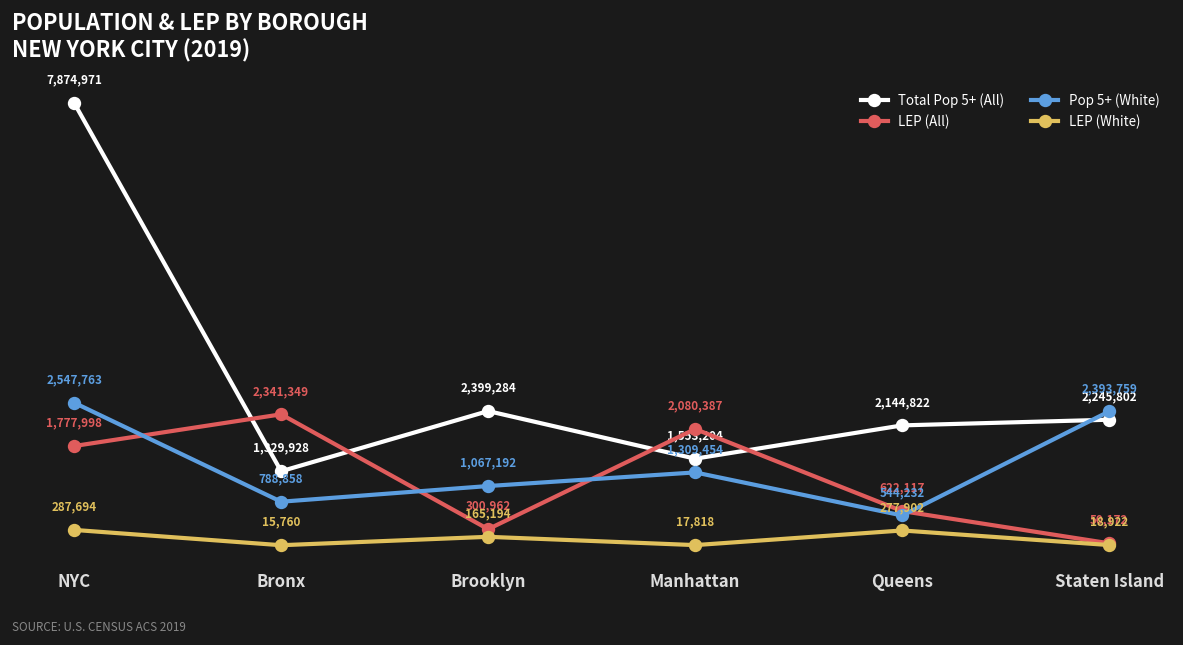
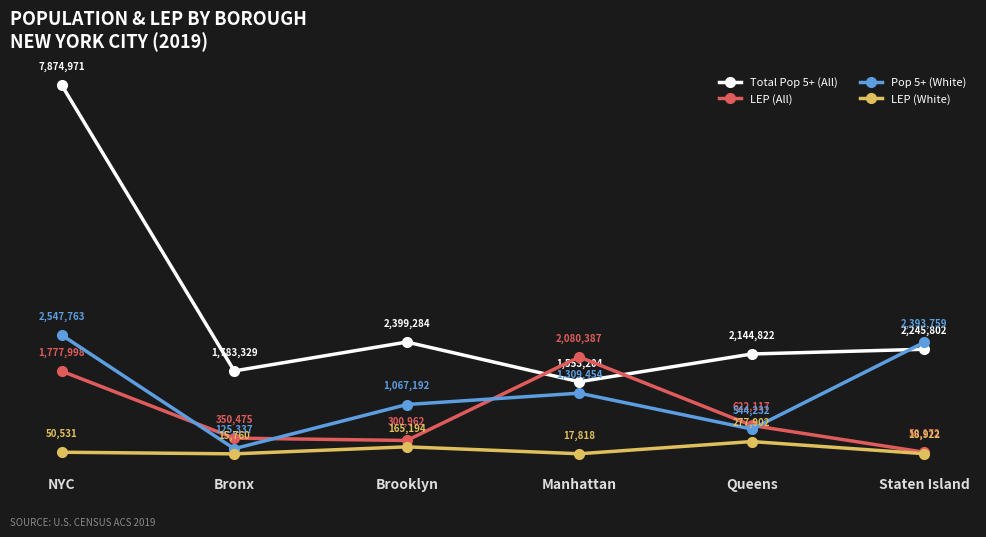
LEP (White), NYC: 287,694 -> 50,531
Total Pop 5+ (All), Bronx: 1,329,928 -> 1,783,329
LEP (All), Bronx: 2,341,349 -> 350,475
Pop 5+ (White), Bronx: 788,858 -> 125,337
